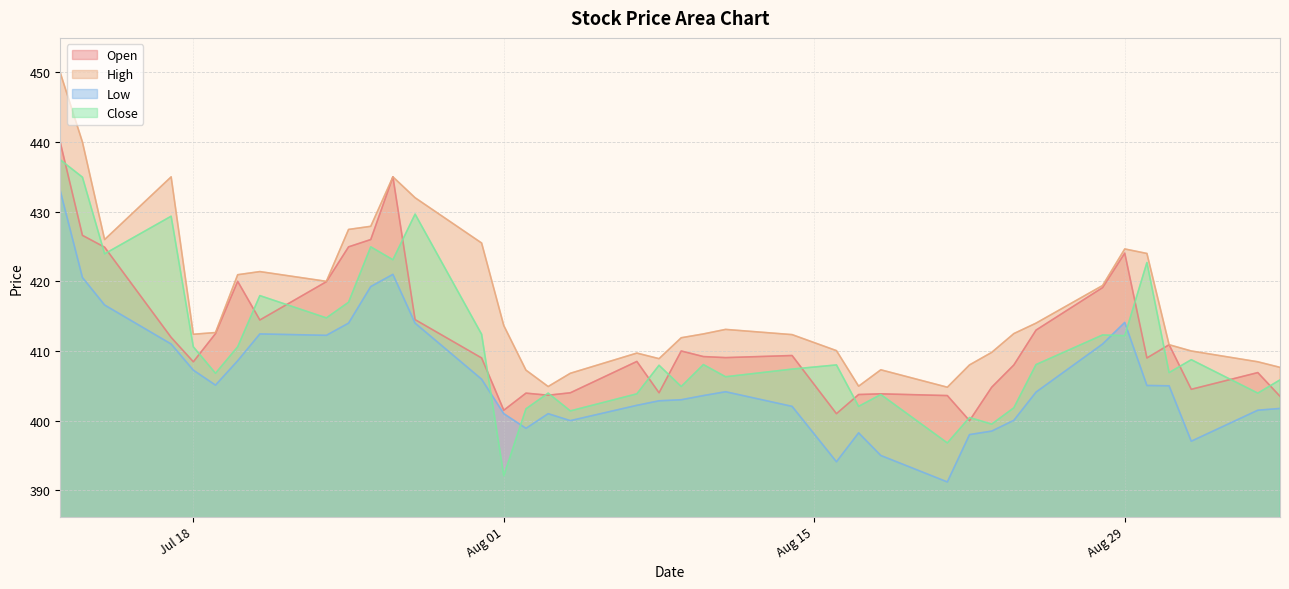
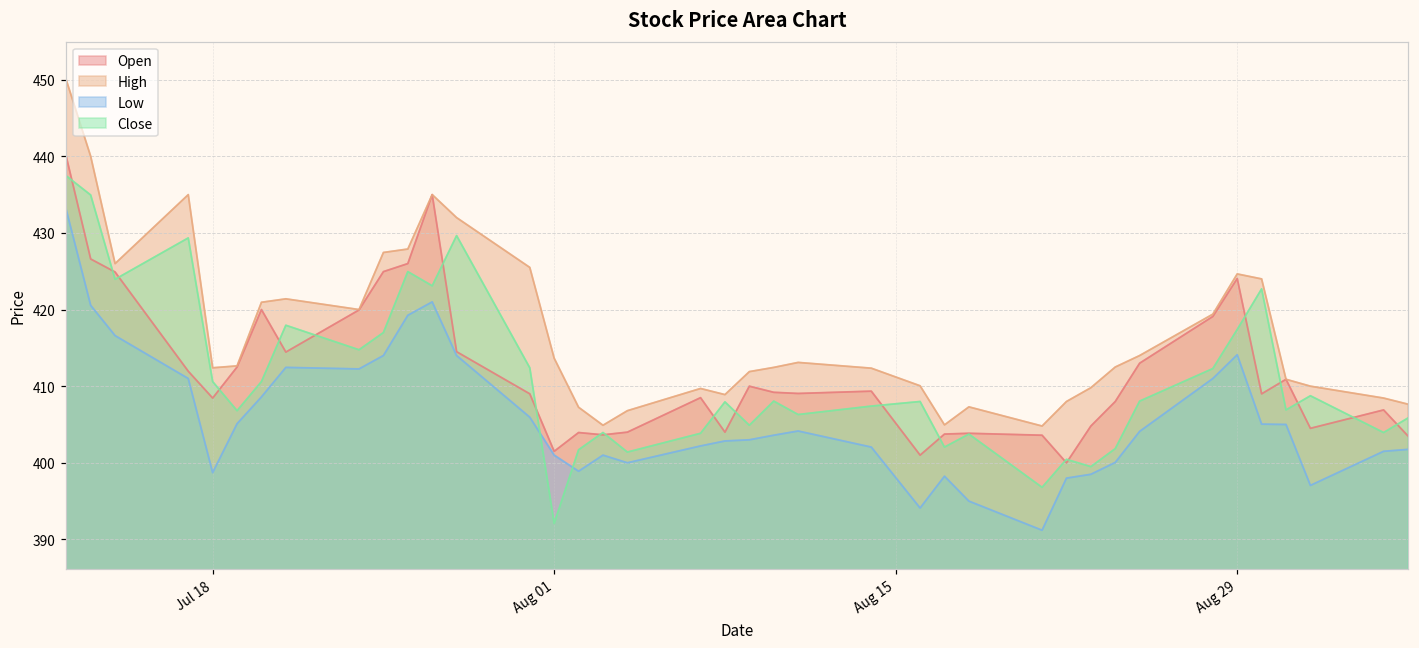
Low, Jul 18: 407 -> 399
Close, Aug 29: 412 -> 417
